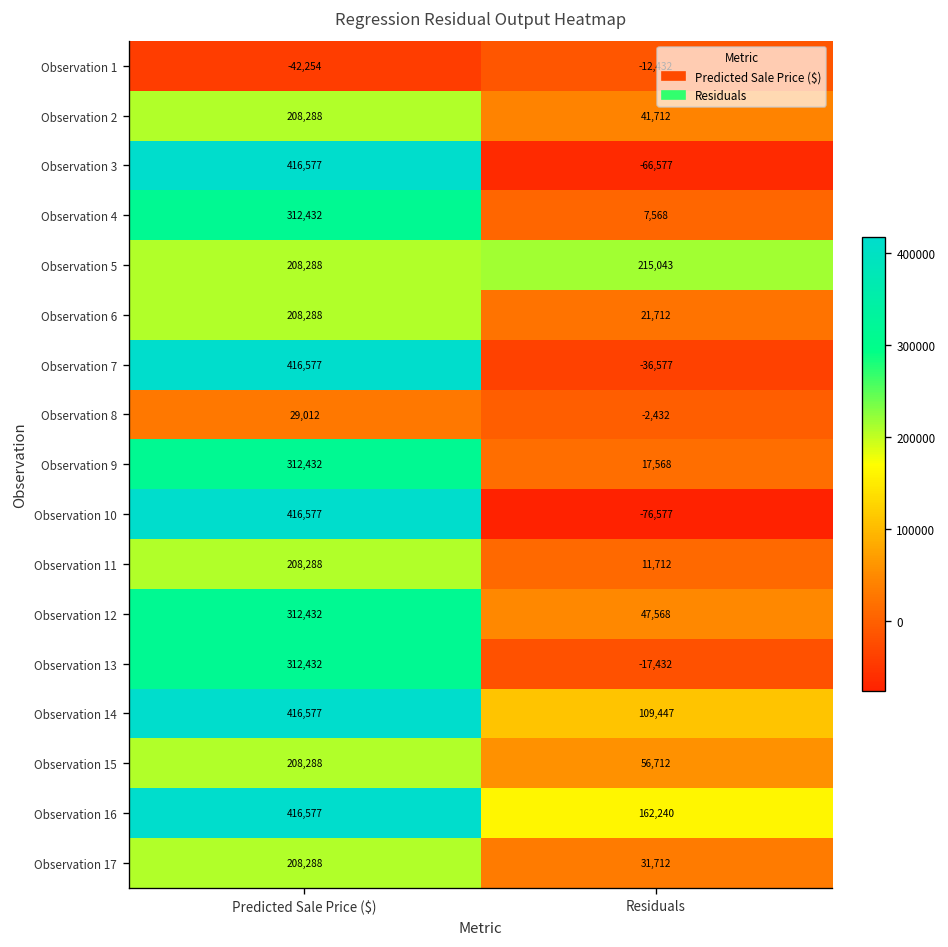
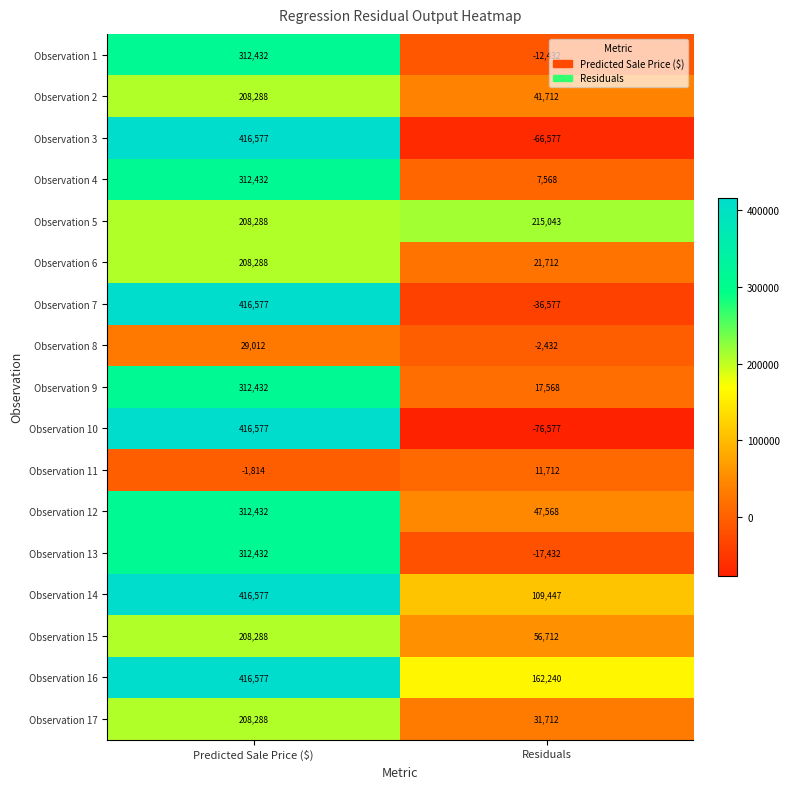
Observation 1, Predicted Sale Price ($): -42,254 -> 312,432
Observation 11, Predicted Sale Price ($): 208,288 -> -1,814
